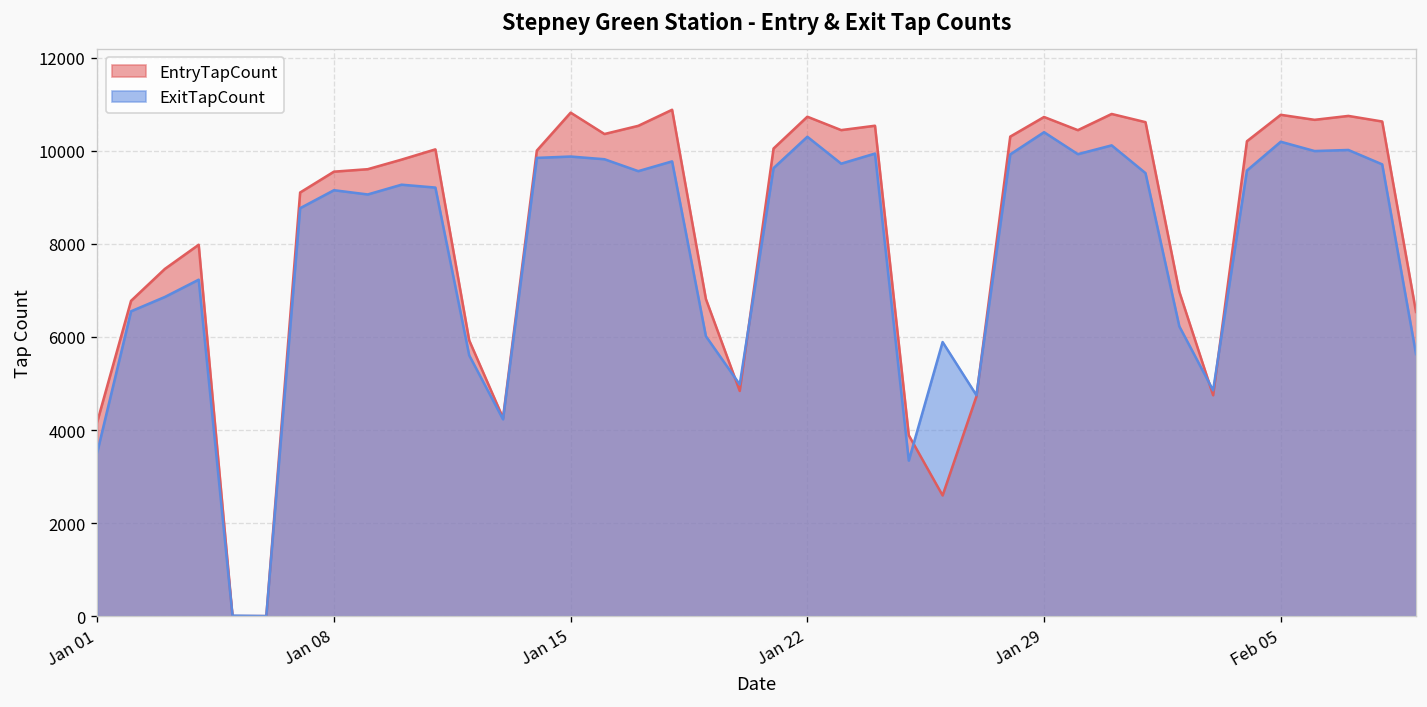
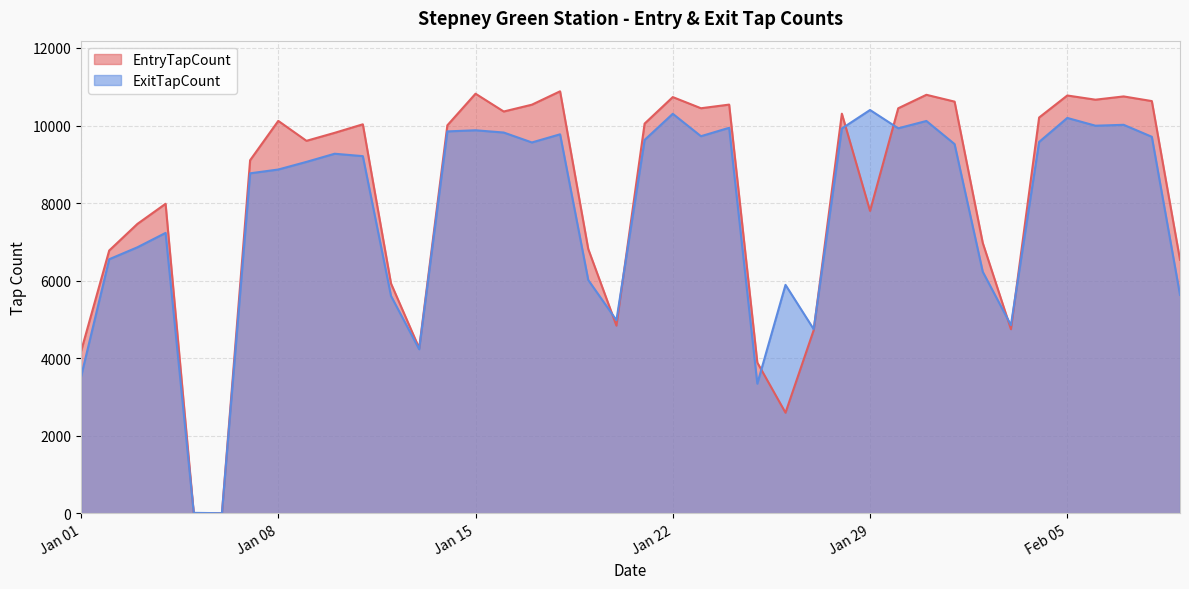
EntryTapCount, Jan 08: 9600 -> 10100
ExitTapCount, Jan 08: 9200 -> 8900
EntryTapCount, Jan 29: 10700 -> 7800
